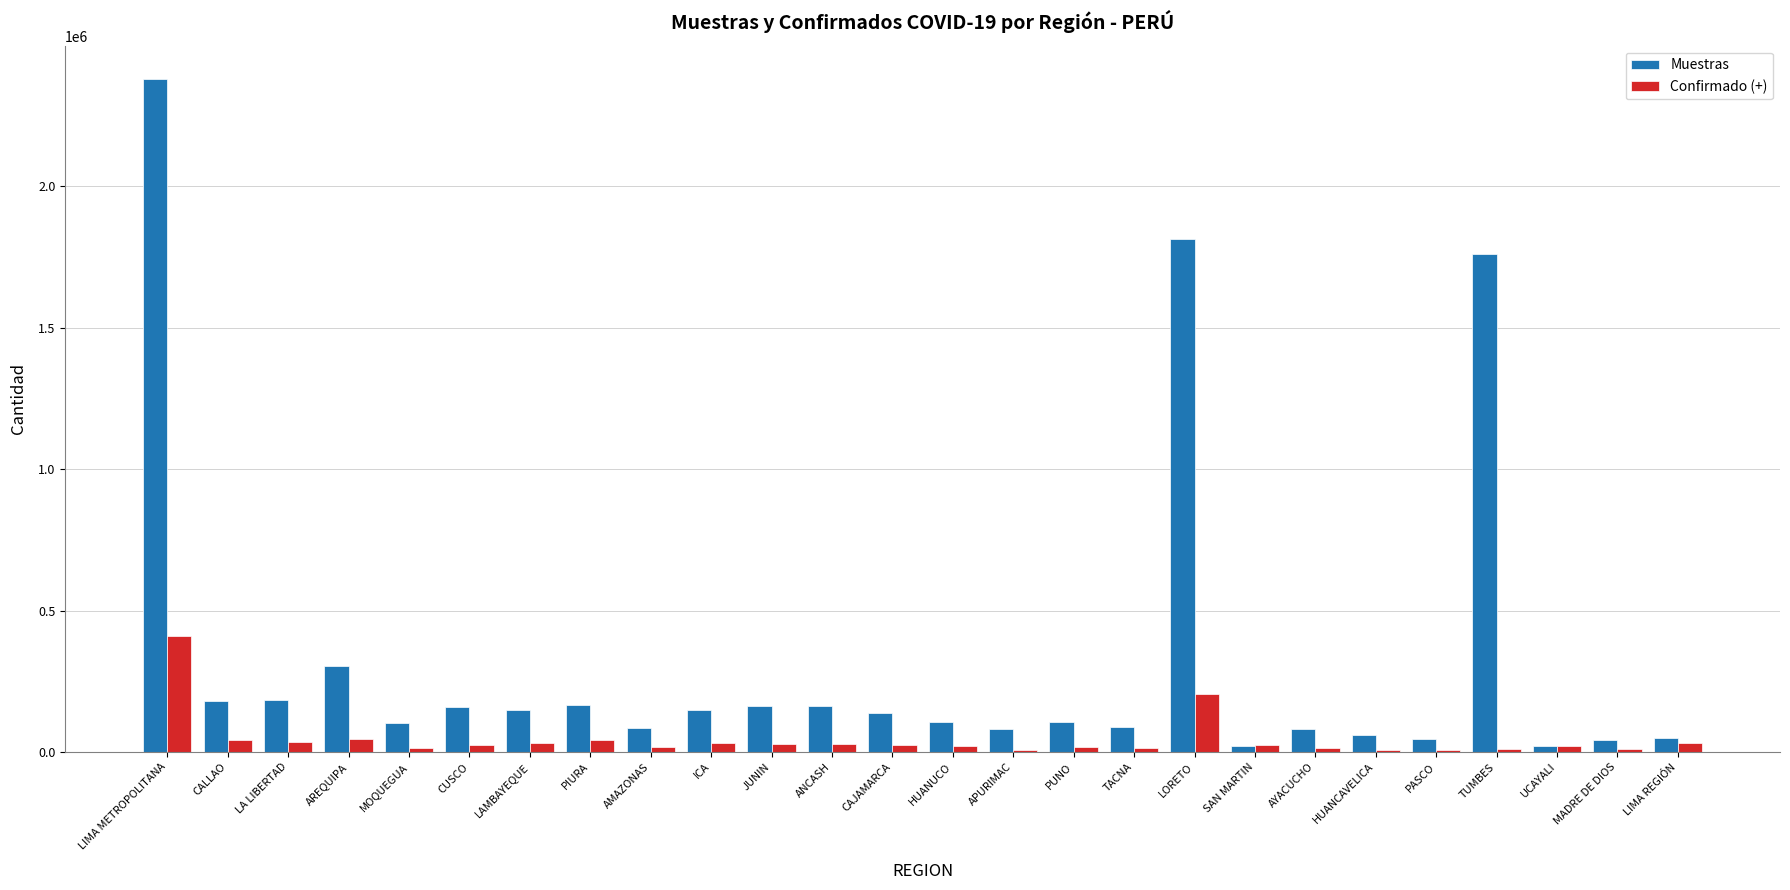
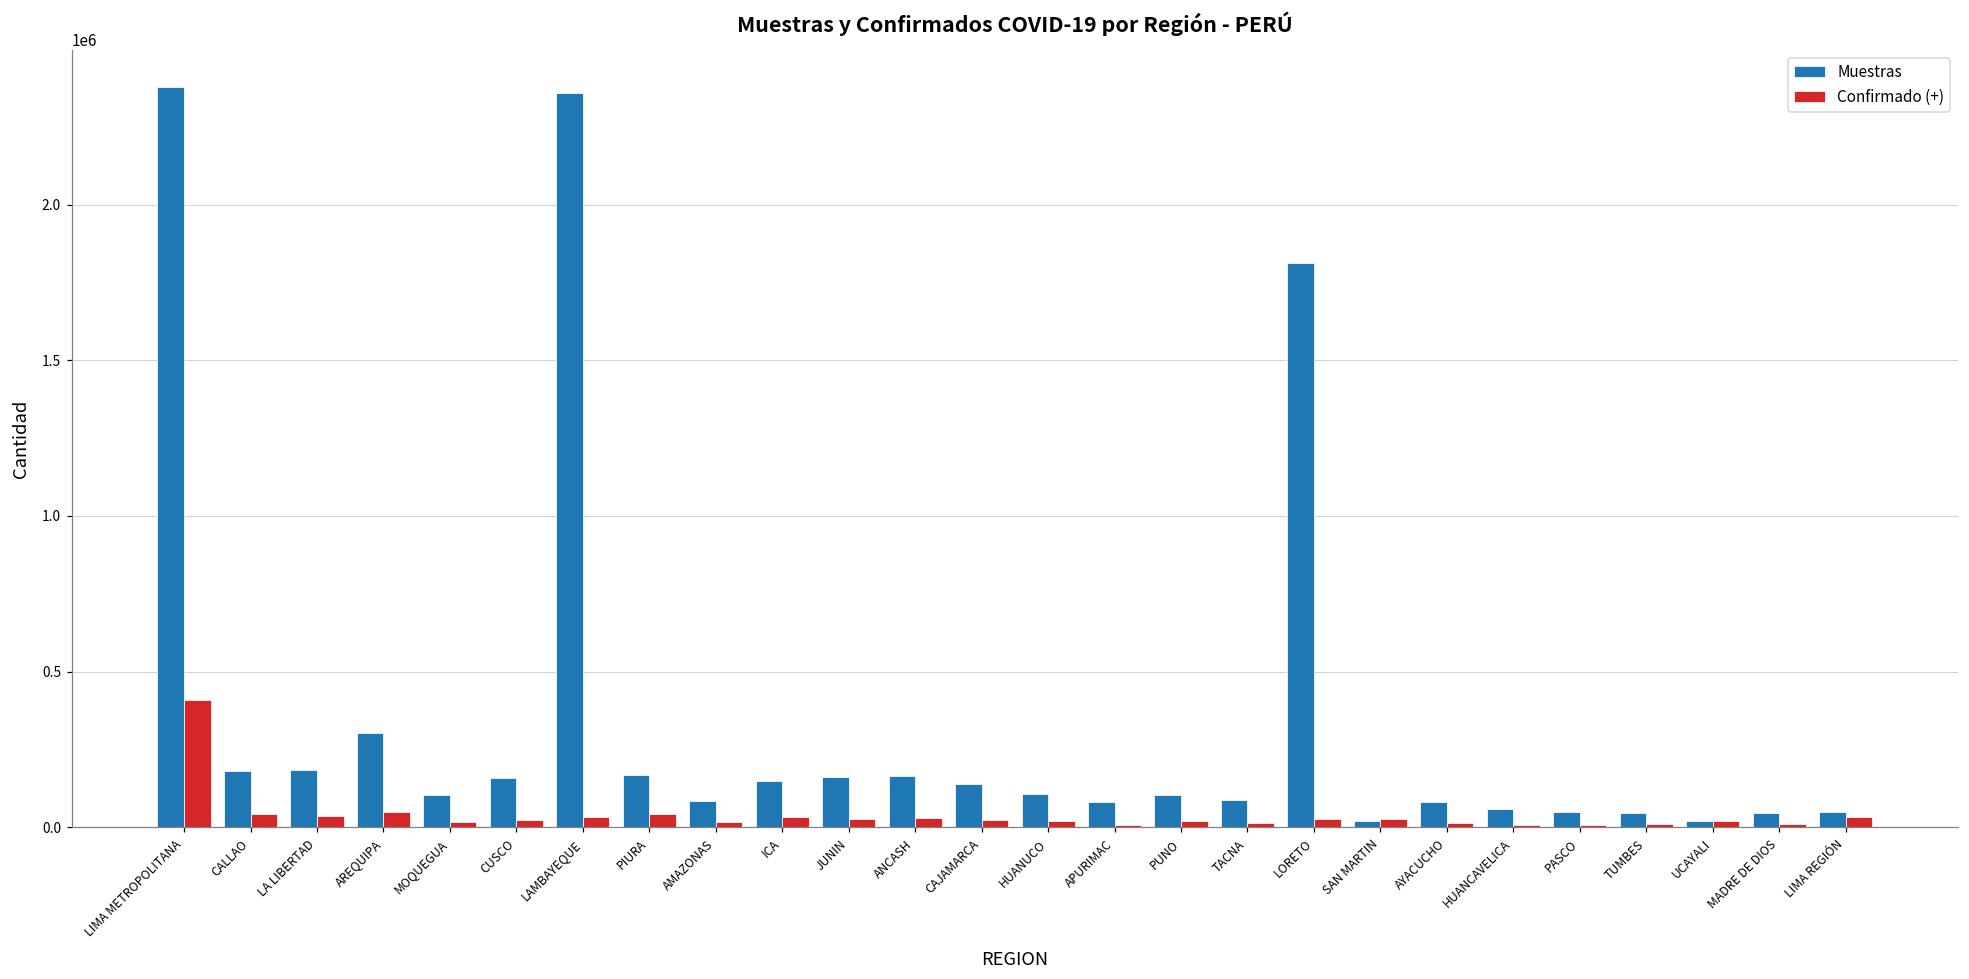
Muestras, LAMBAYEQUE: 150000 -> 2360000
Confirmado (+), LORETO: 210000 -> 30000
Muestras, TUMBES: 1760000 -> 40000
